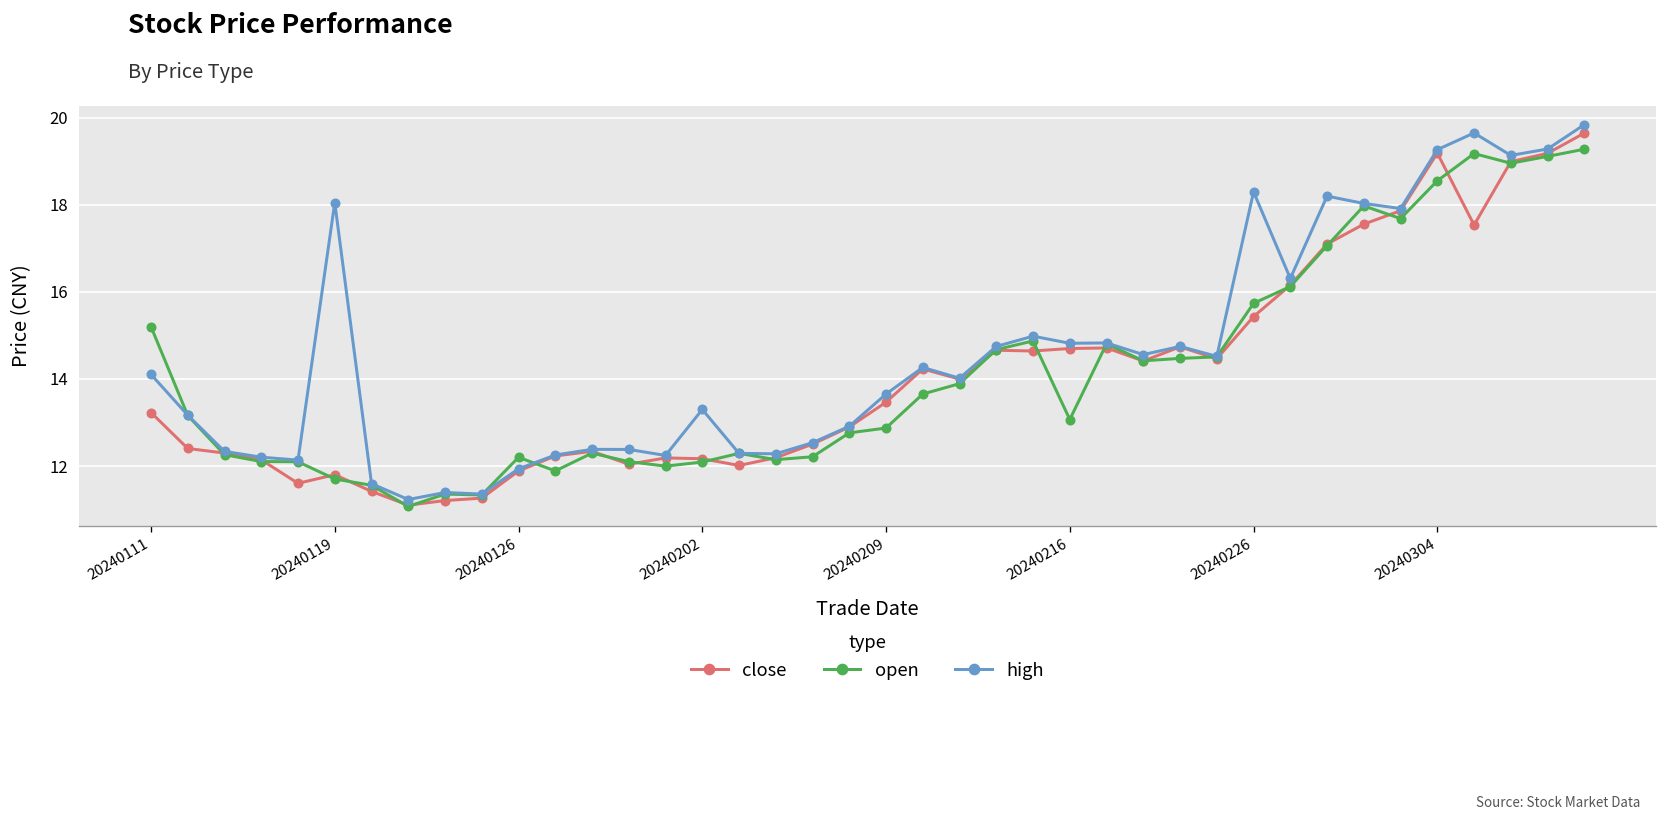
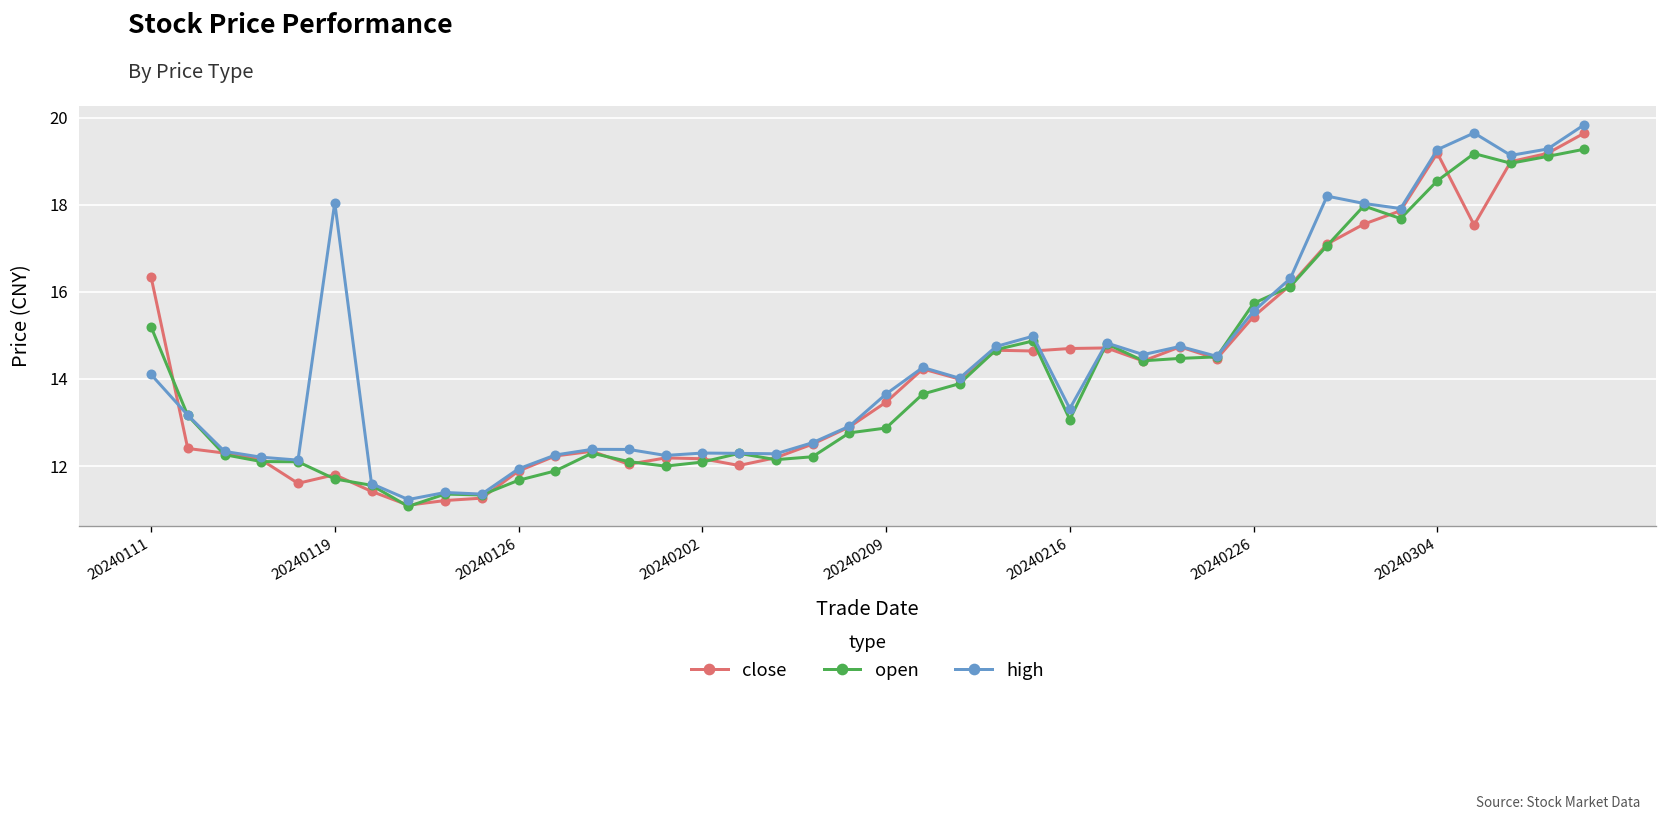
close, 20240111: 13.2 -> 16.4
open, 20240126: 12.2 -> 11.7
high, 20240202: 13.3 -> 12.3
high, 20240216: 14.8 -> 13.3
high, 20240226: 18.3 -> 15.6
